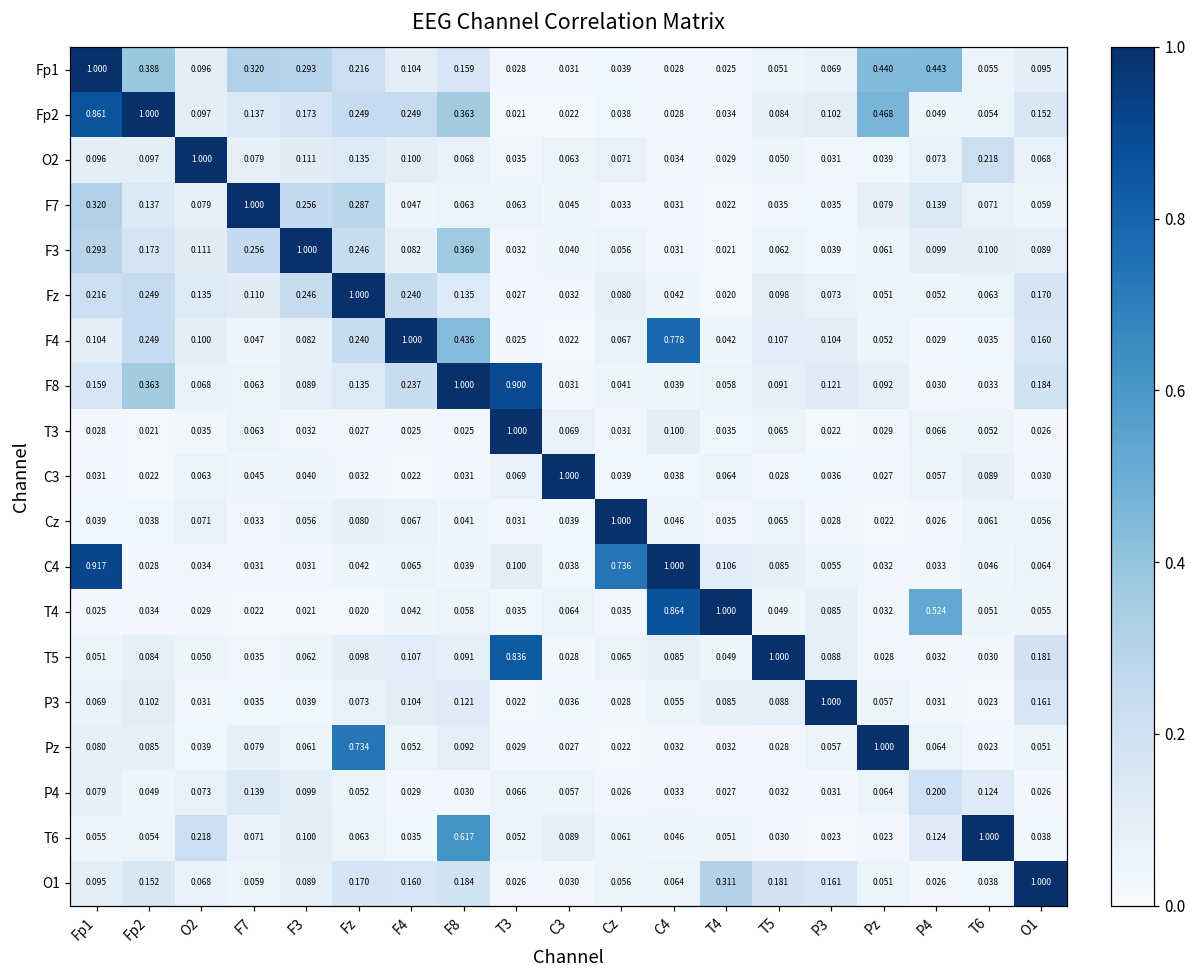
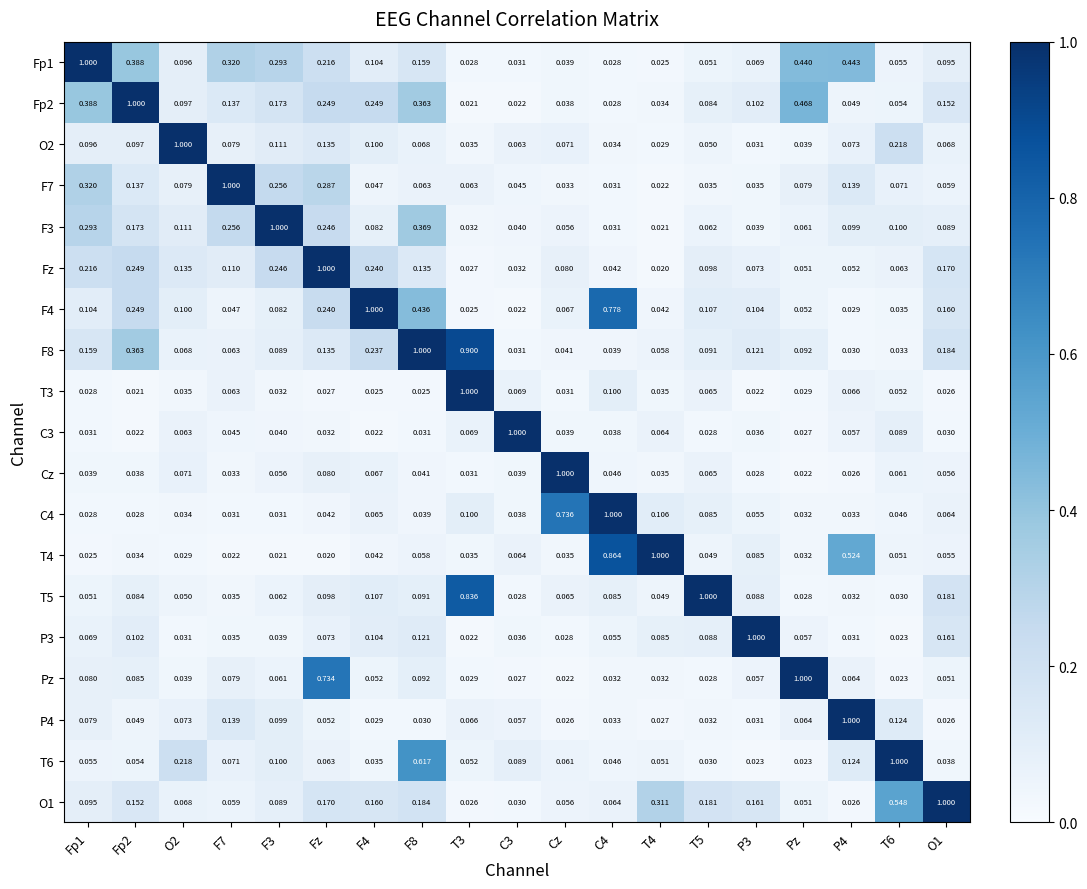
Fp2, Fp1: 0.861 -> 0.388
C4, Fp1: 0.917 -> 0.028
P4, P4: 0.200 -> 1.000
O1, T6: 0.038 -> 0.548
